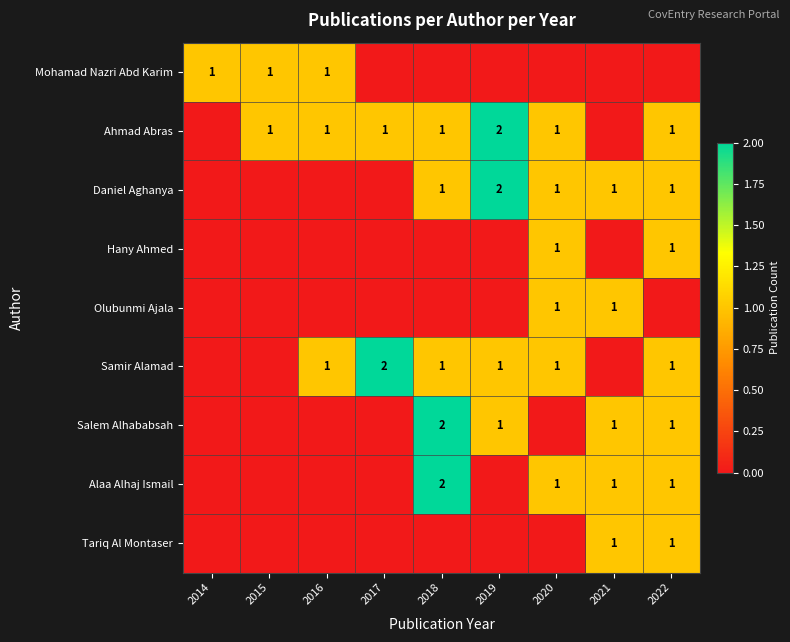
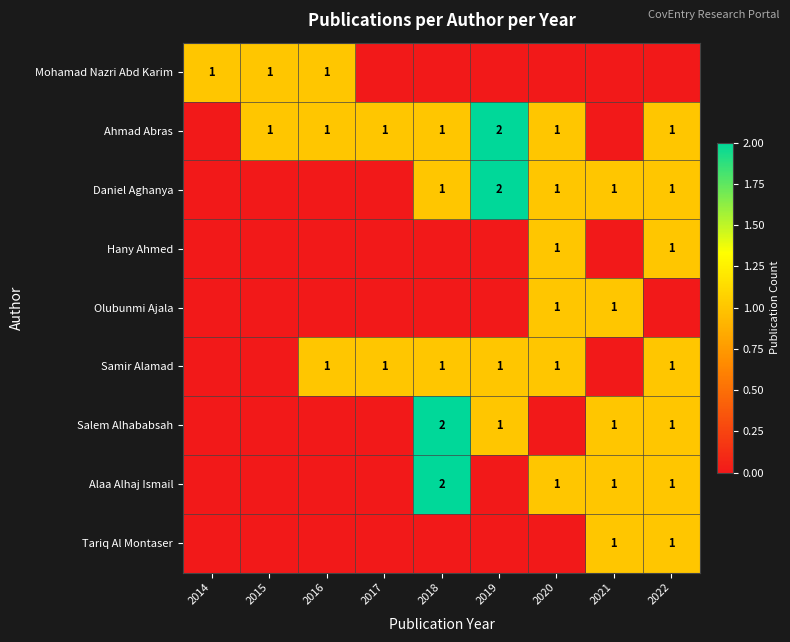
Samir Alamad, 2017: 2 -> 1
